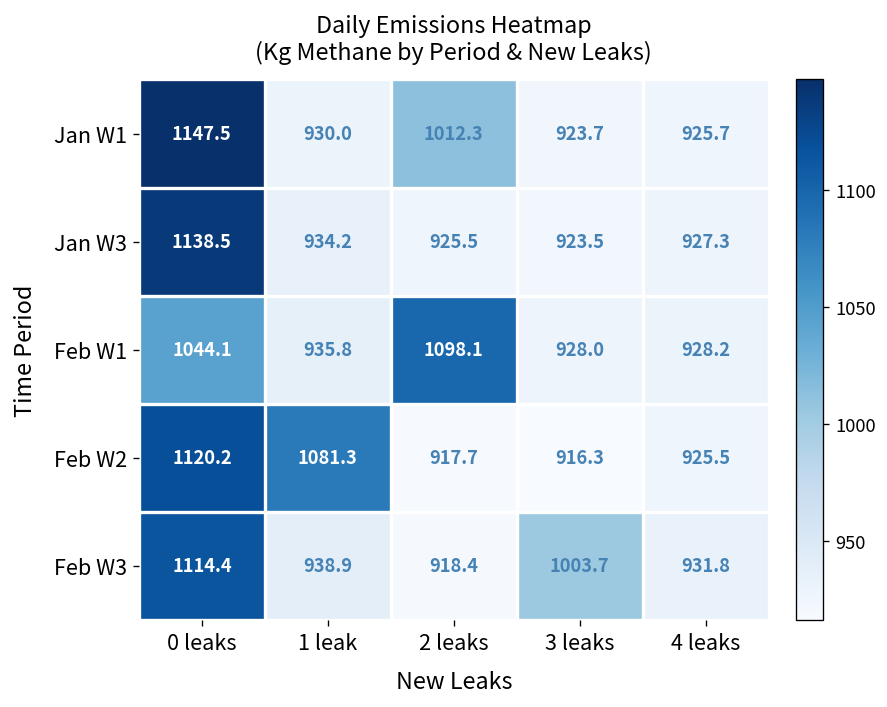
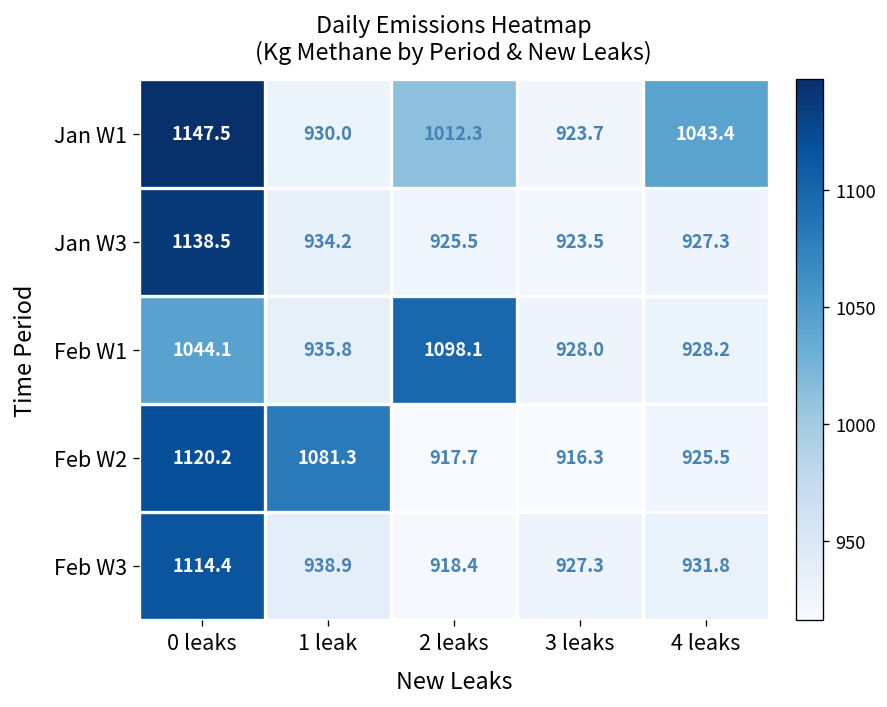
Jan W1, 4 leaks: 925.7 -> 1043.4
Feb W3, 3 leaks: 1003.7 -> 927.3
